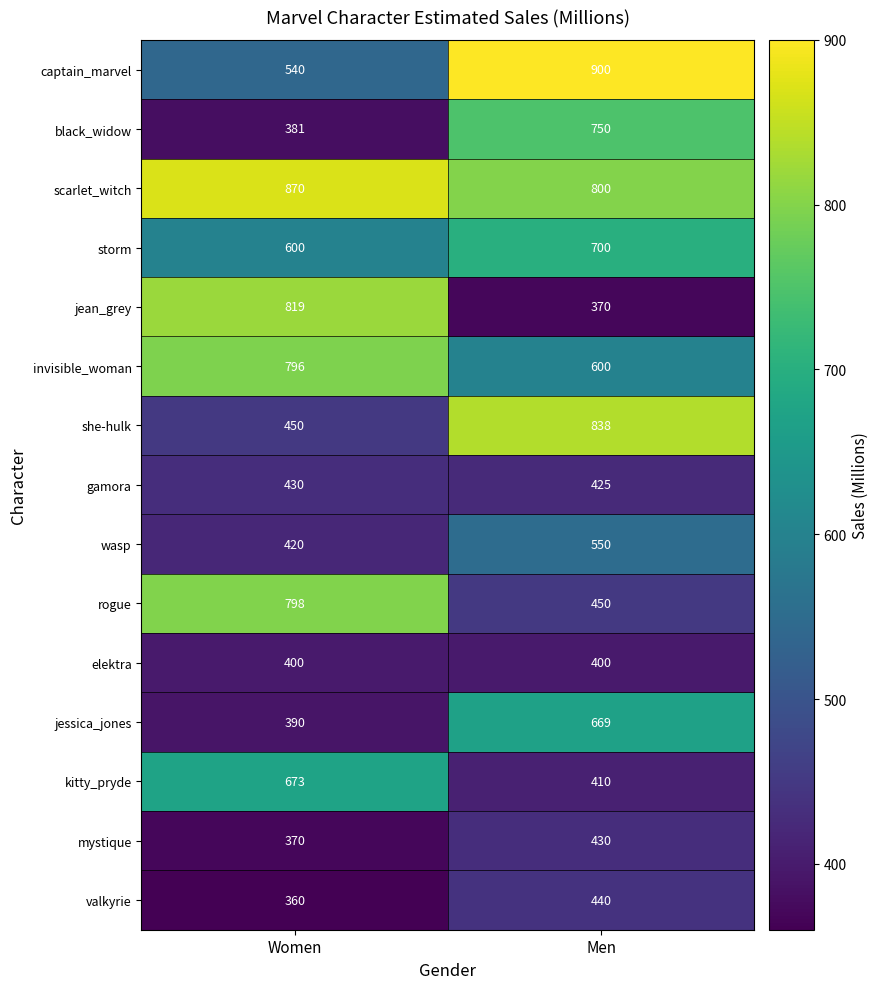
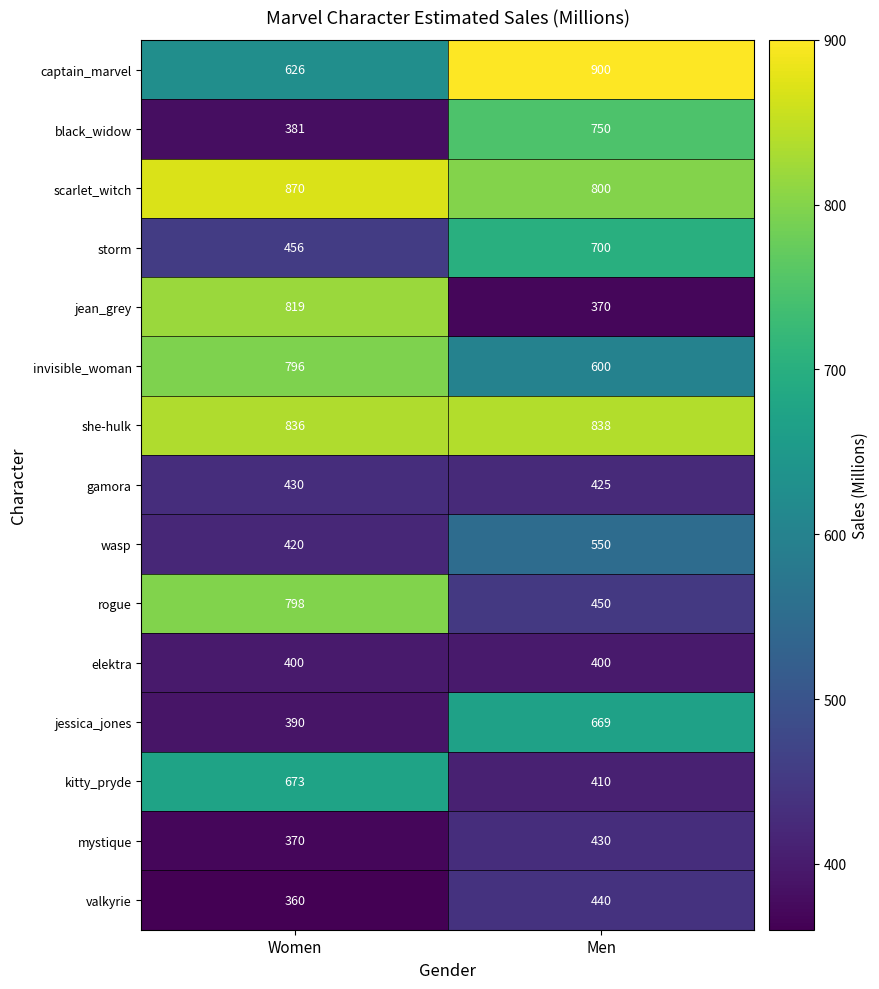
captain_marvel, Women: 540 -> 626
storm, Women: 600 -> 456
she-hulk, Women: 450 -> 836
